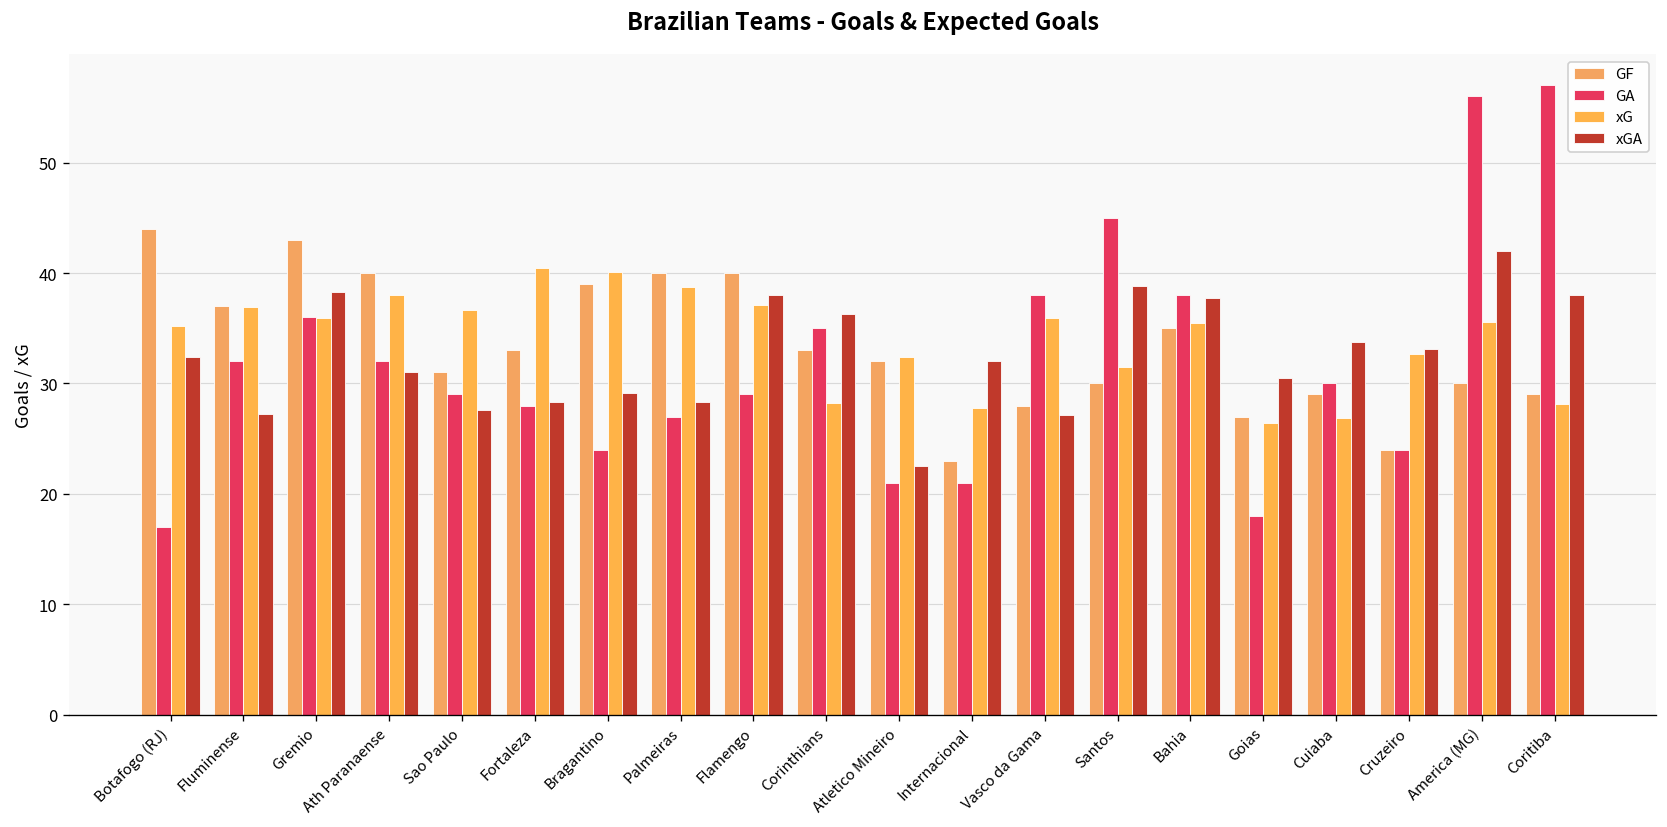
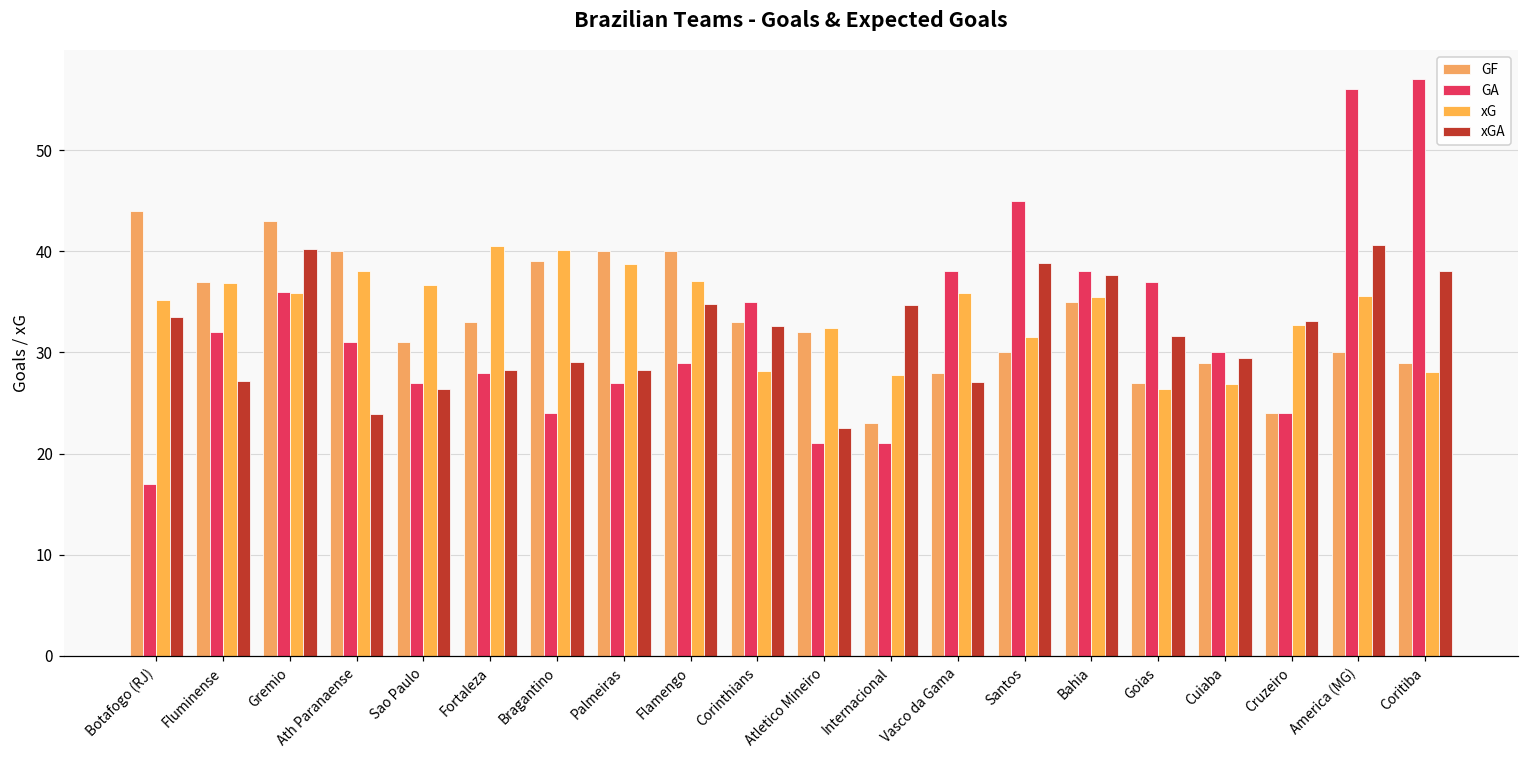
xGA, Botafogo (RJ): 32 -> 34
xGA, Gremio: 38 -> 40
GA, Ath Paranaense: 32 -> 31
xGA, Ath Paranaense: 31 -> 24
GA, Sao Paulo: 29 -> 27
xGA, Sao Paulo: 28 -> 26
xGA, Flamengo: 38 -> 35
xGA, Corinthians: 36 -> 33
xGA, Internacional: 32 -> 35
GA, Goias: 18 -> 37
xGA, Goias: 31 -> 32
xGA, Cuiaba: 34 -> 29
xGA, America (MG): 42 -> 41
